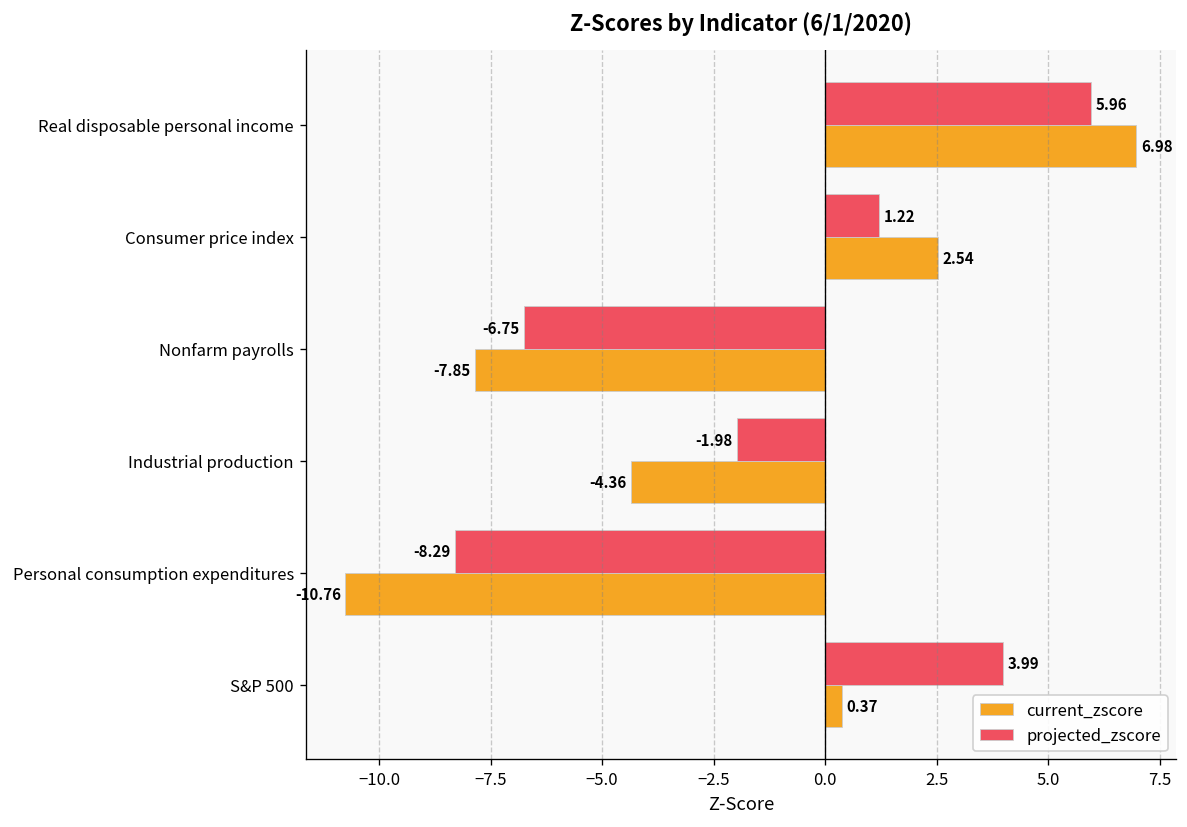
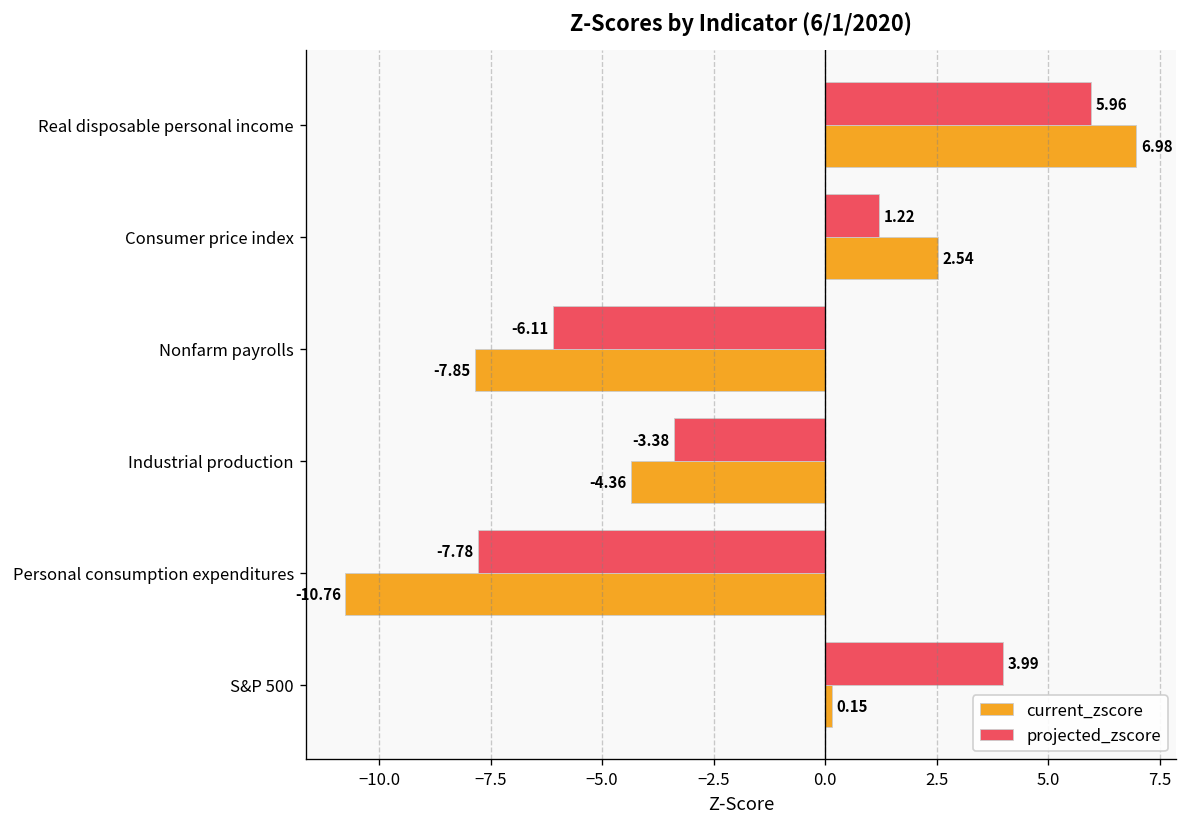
projected_zscore, Nonfarm payrolls: -6.75 -> -6.11
projected_zscore, Industrial production: -1.98 -> -3.38
projected_zscore, Personal consumption expenditures: -8.29 -> -7.78
current_zscore, S&P 500: 0.37 -> 0.15
